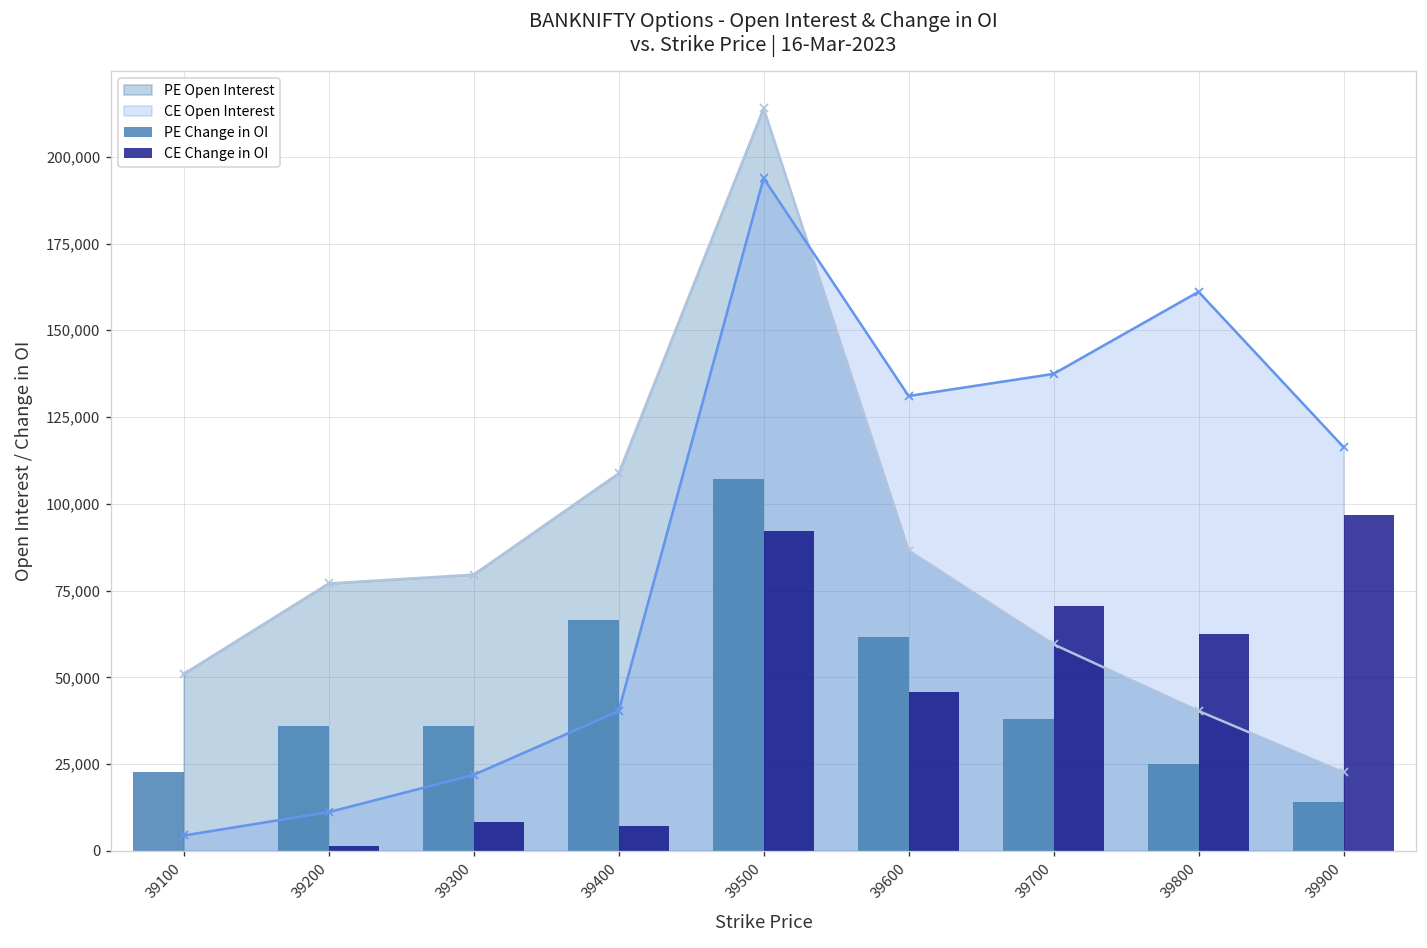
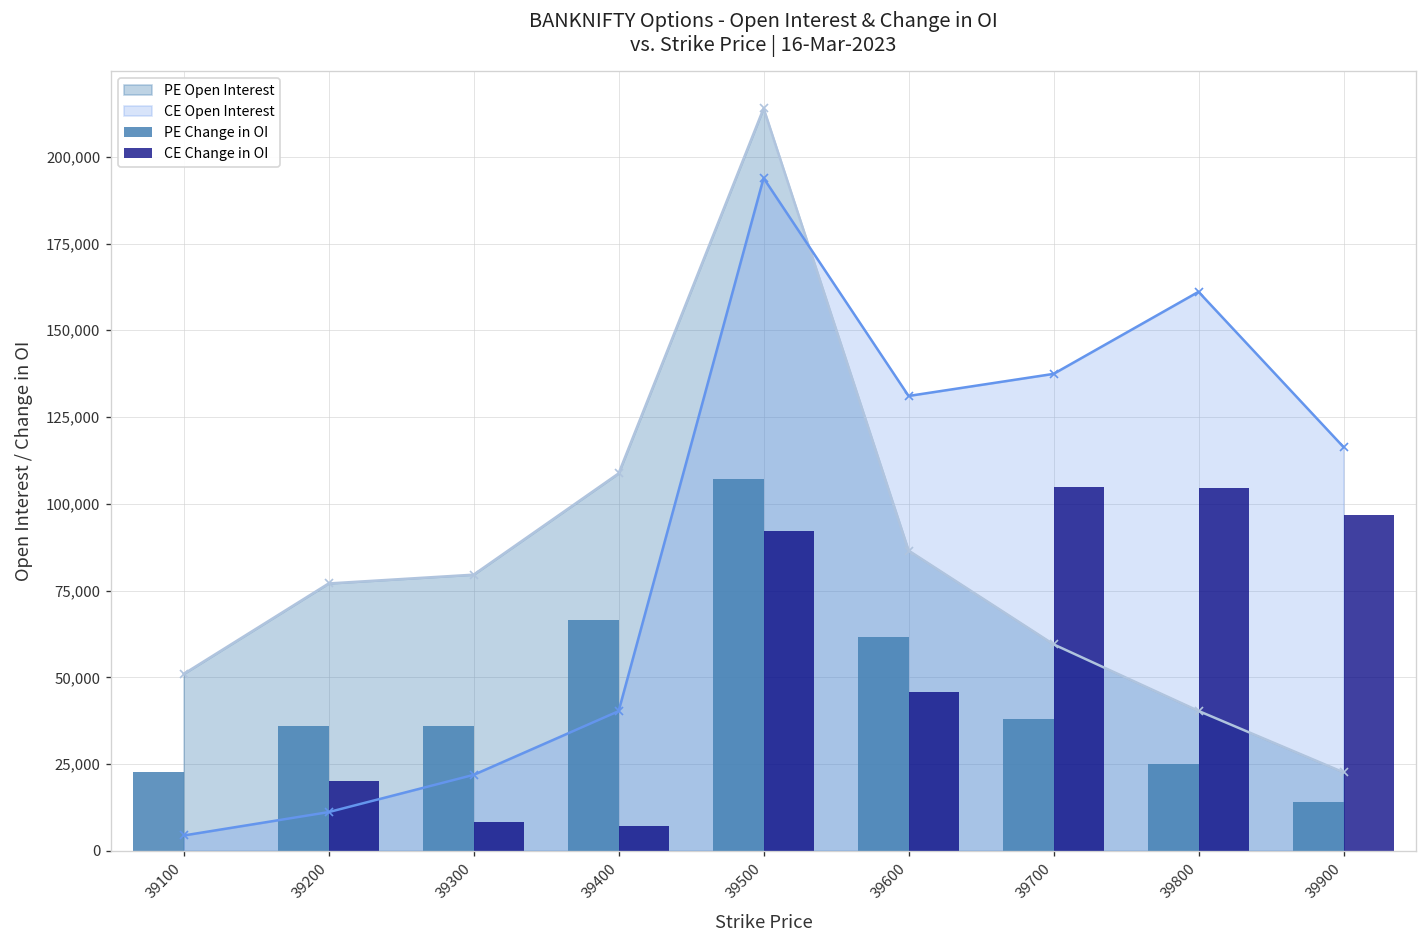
CE Change in OI, 39200: 1,000 -> 20,000
CE Change in OI, 39700: 70,000 -> 105,000
CE Change in OI, 39800: 63,000 -> 105,000
